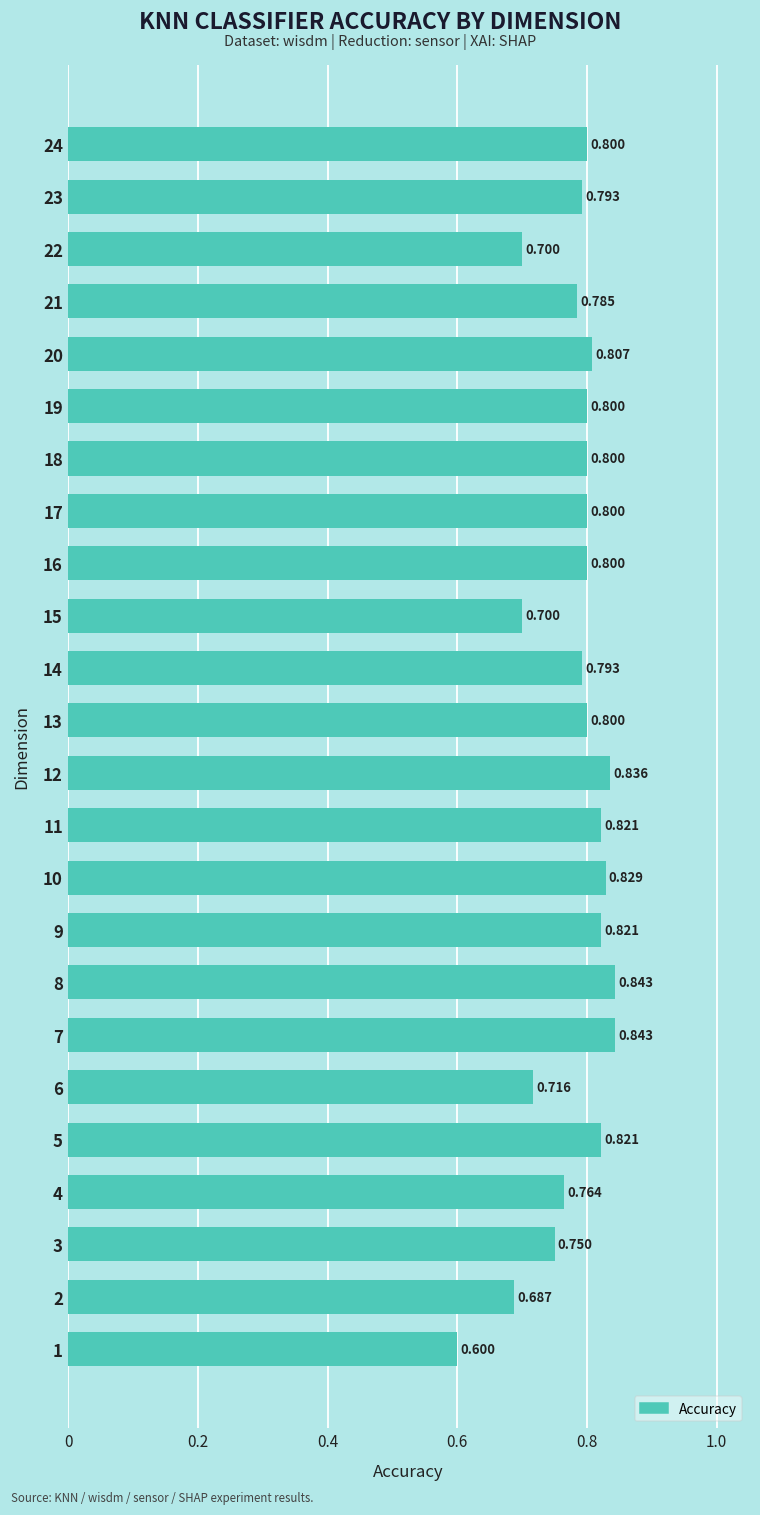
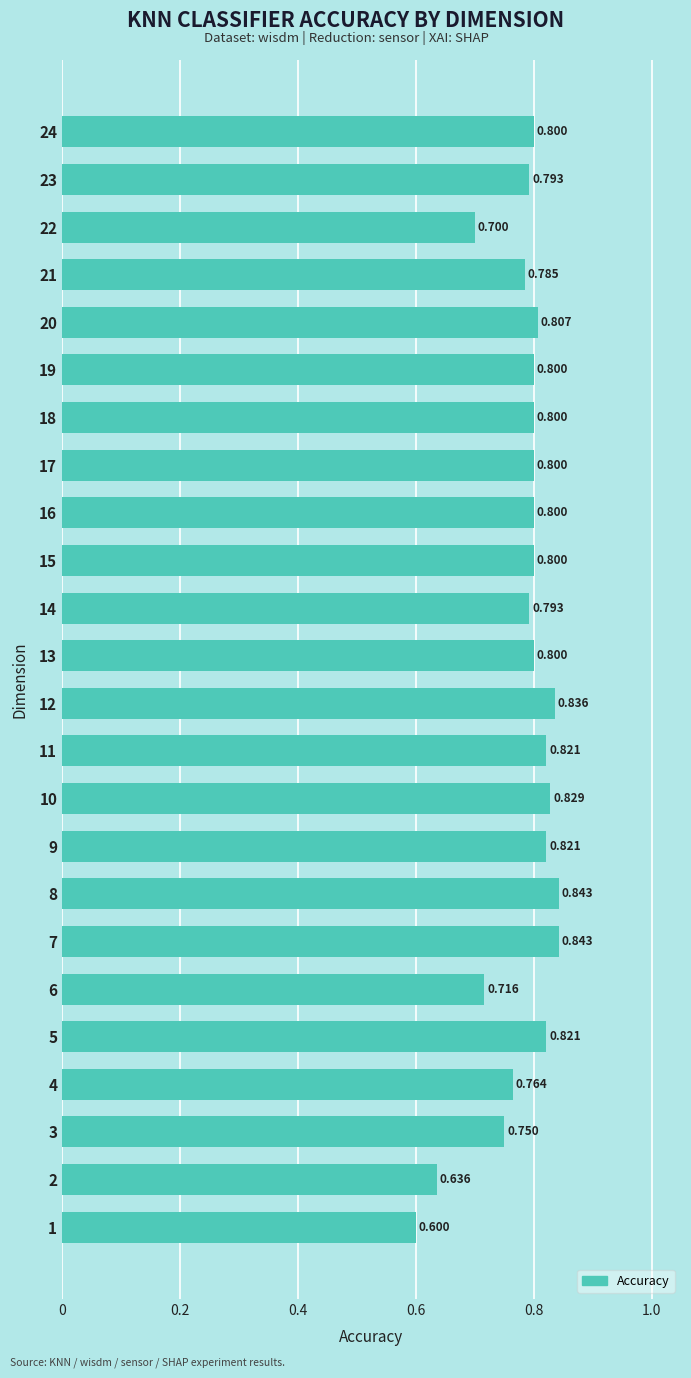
15: 0.700 -> 0.800
2: 0.687 -> 0.636
